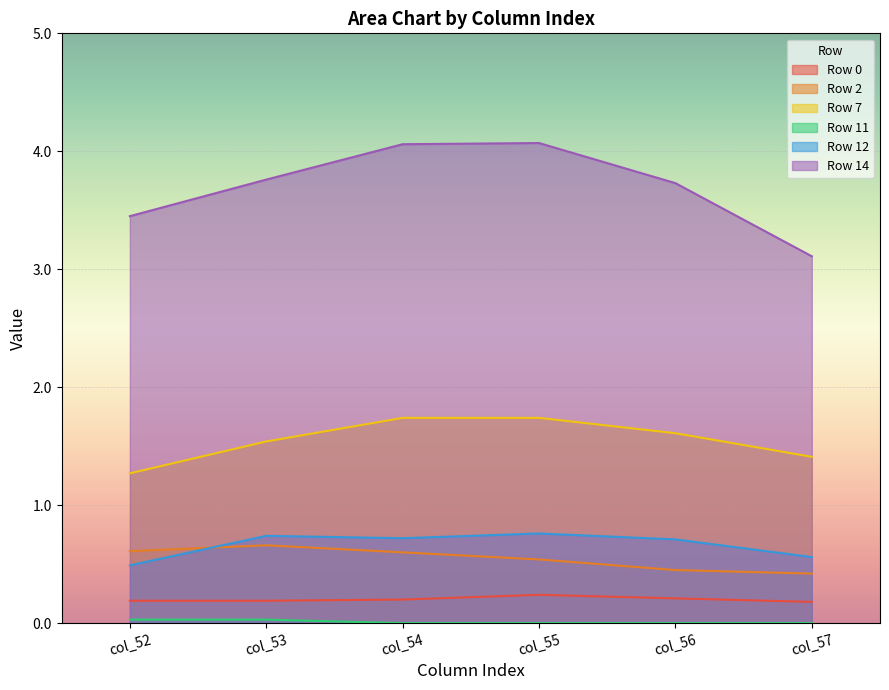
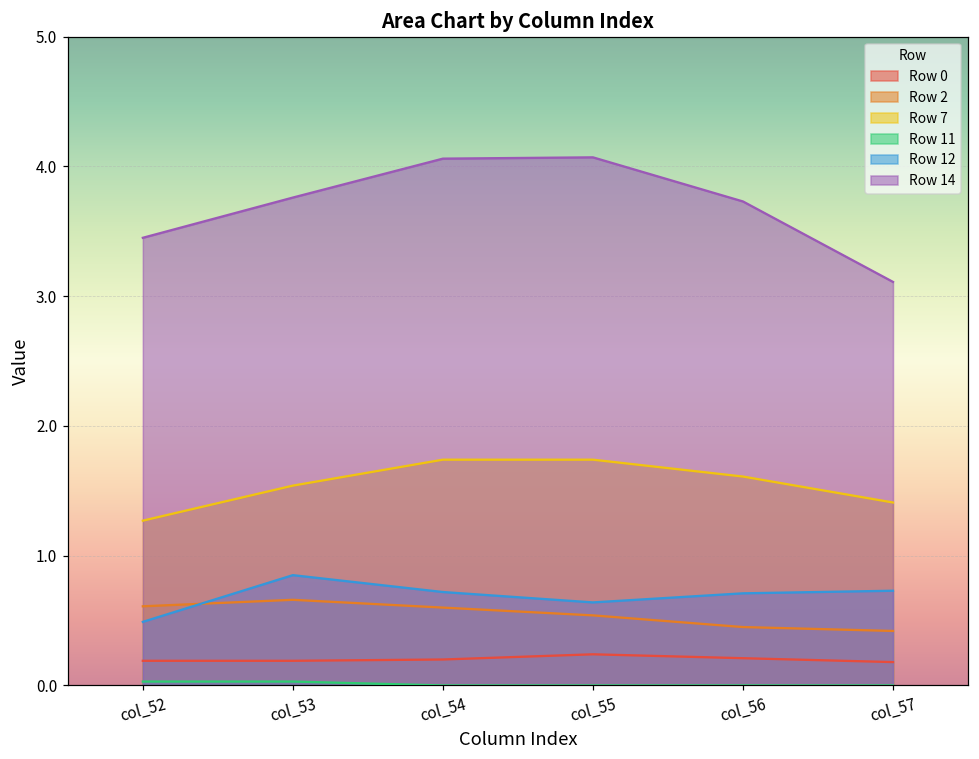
Row 12, col_53: 0.74 -> 0.85
Row 12, col_55: 0.76 -> 0.64
Row 12, col_57: 0.56 -> 0.73
